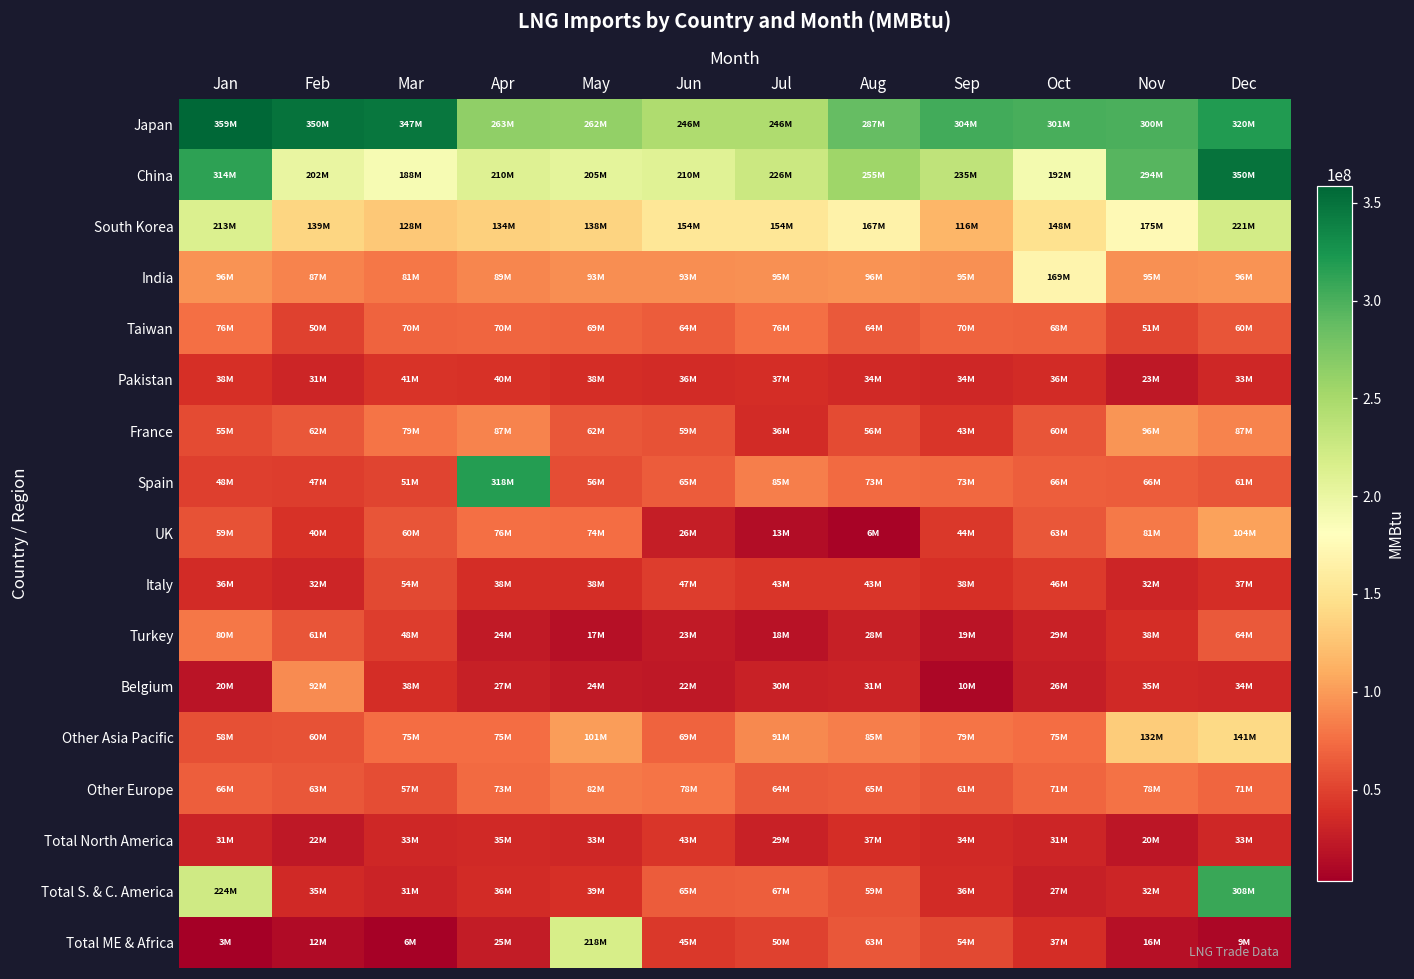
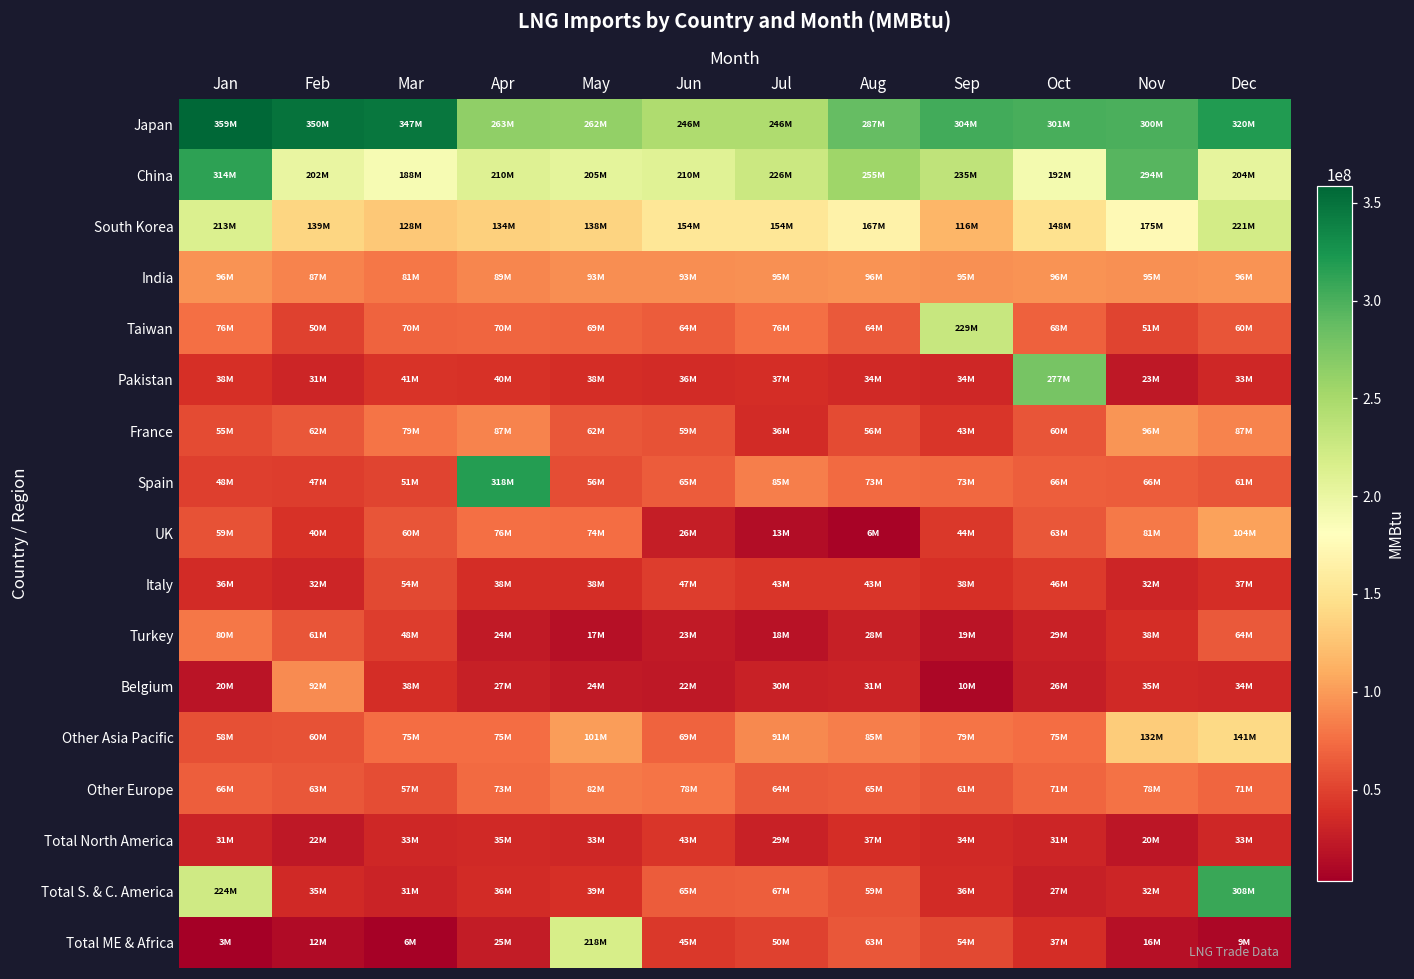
China, Dec: 350M -> 204M
India, Oct: 169M -> 96M
Taiwan, Sep: 70M -> 229M
Pakistan, Oct: 36M -> 277M
